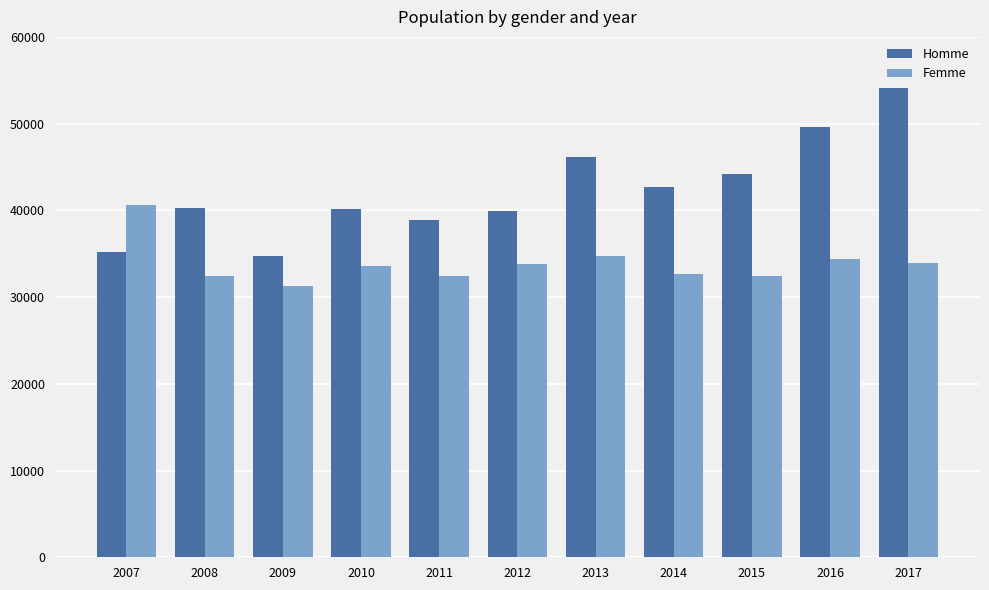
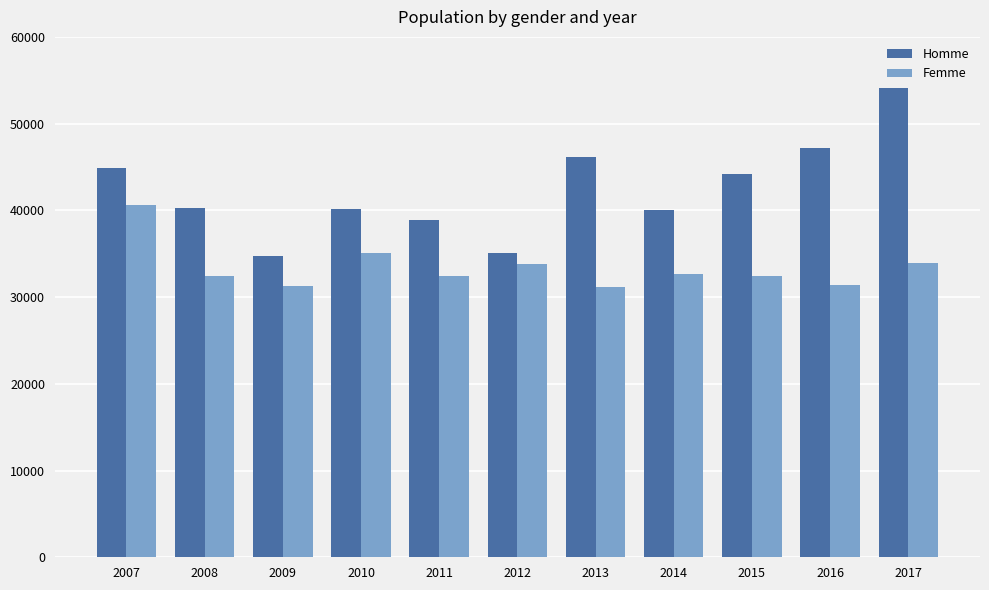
Homme, 2007: 35000 -> 45000
Femme, 2010: 34000 -> 35000
Homme, 2012: 40000 -> 35000
Femme, 2013: 35000 -> 31000
Homme, 2014: 43000 -> 40000
Homme, 2016: 50000 -> 47000
Femme, 2016: 34000 -> 31000
